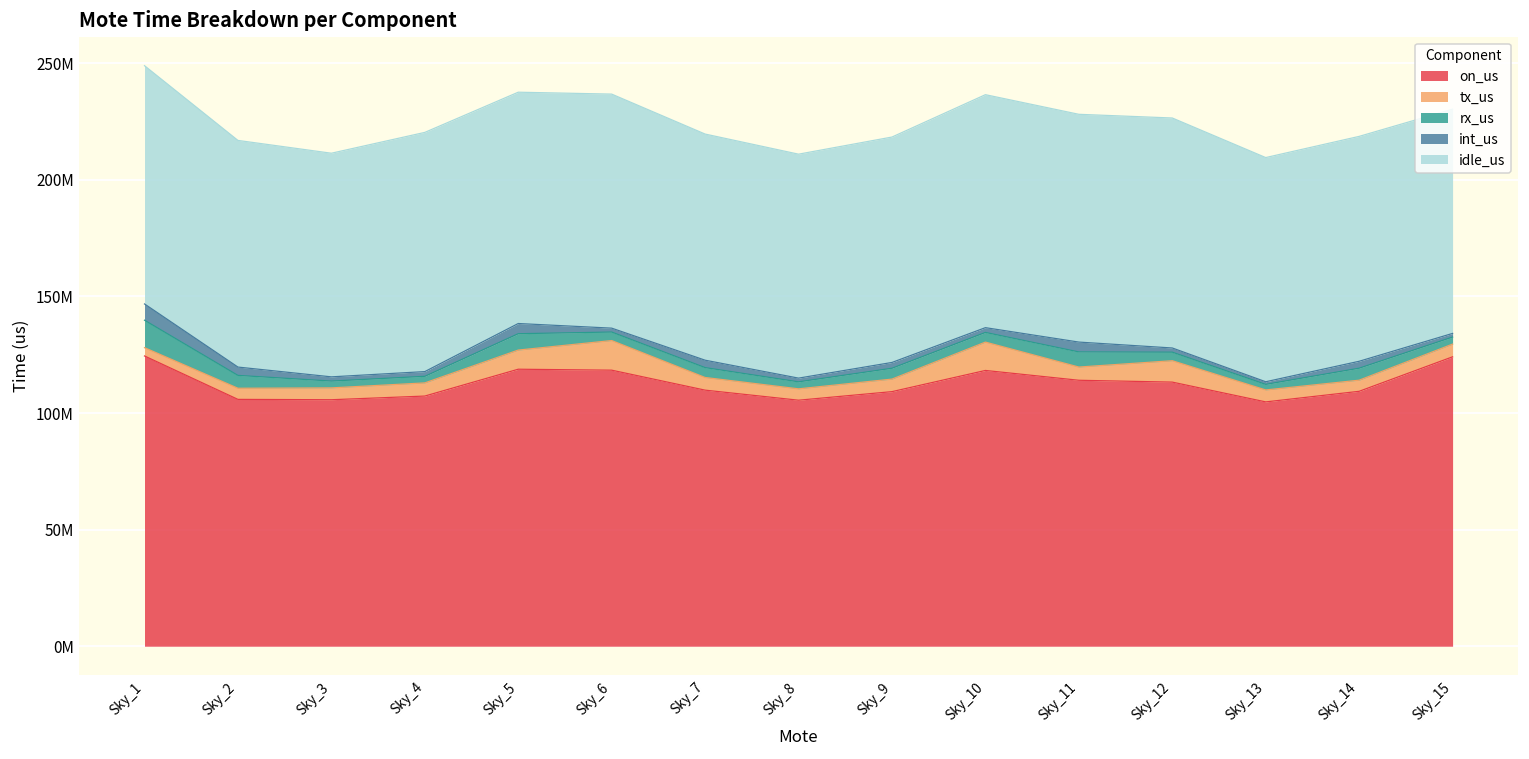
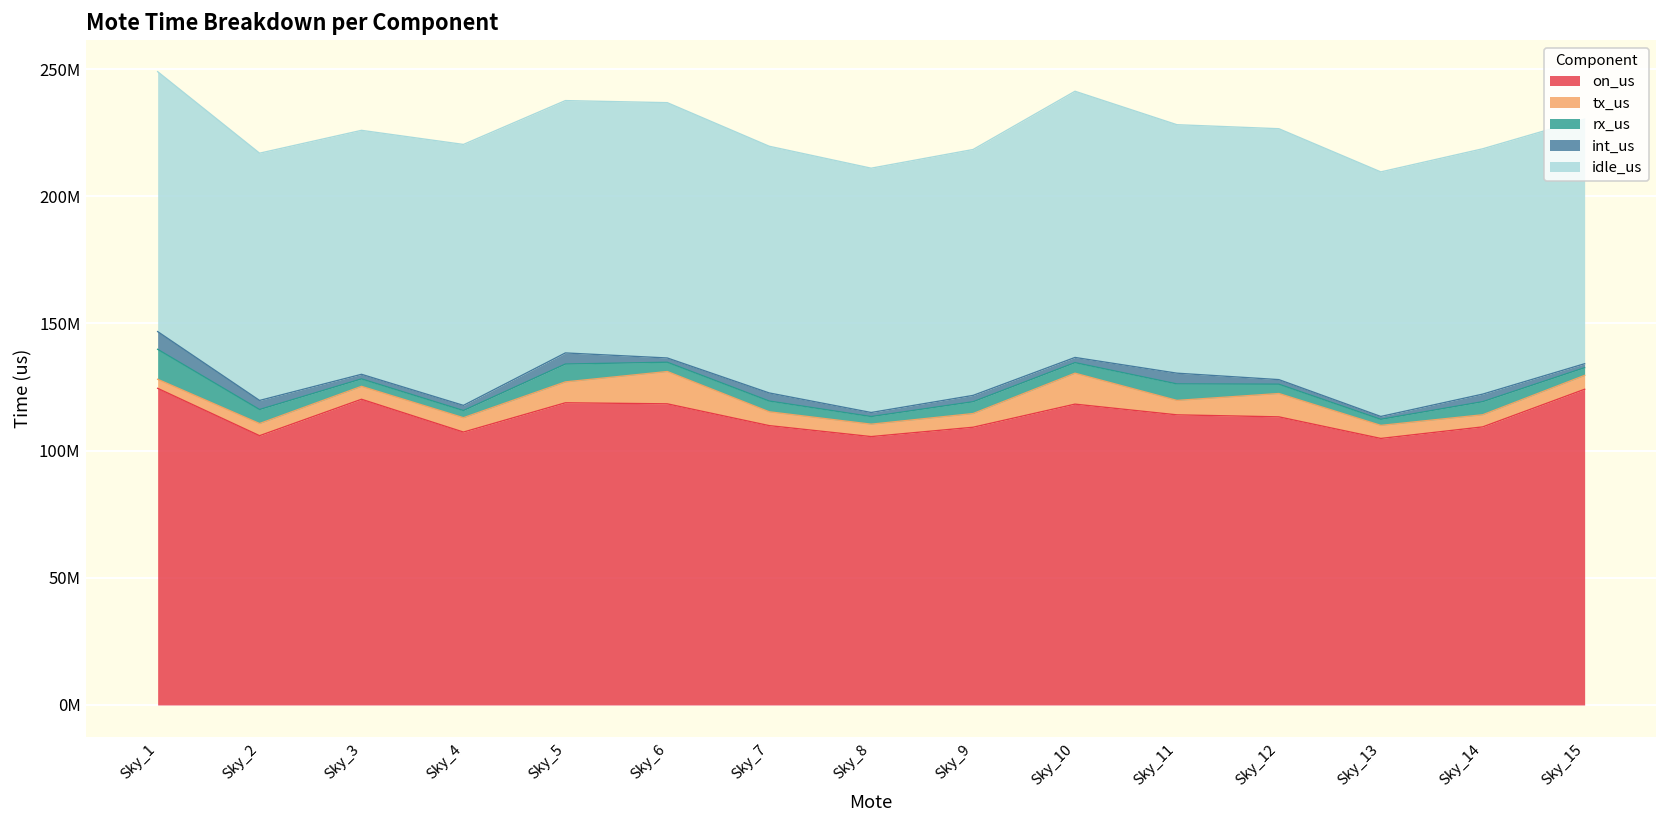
on_us, Sky_3: 106000000 -> 120000000
idle_us, Sky_10: 100000000 -> 105000000
